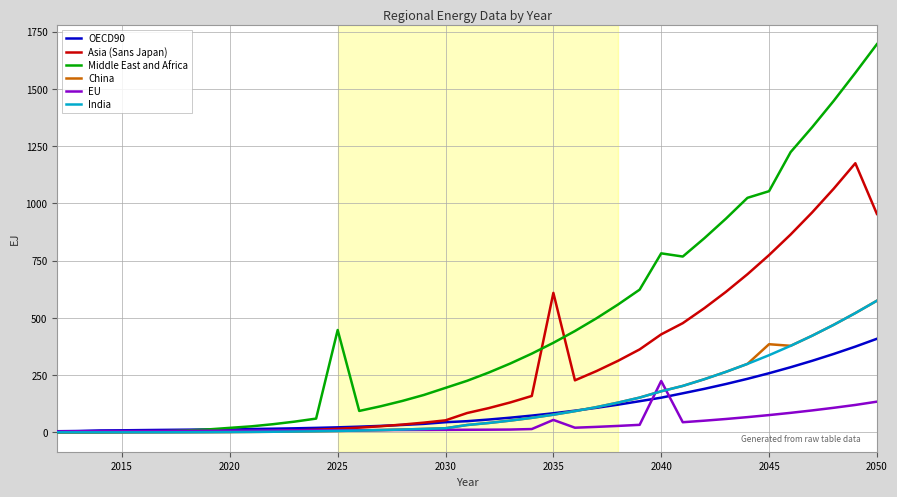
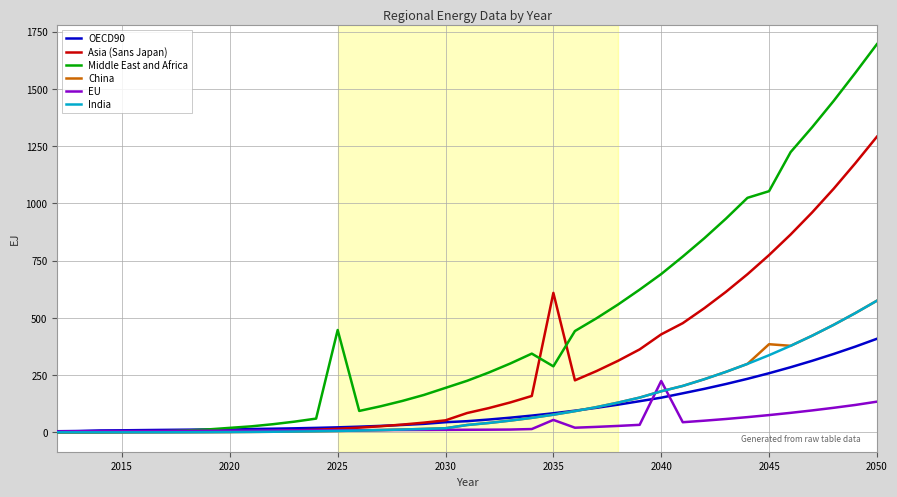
Middle East and Africa, 2035: 390 -> 290
Middle East and Africa, 2040: 780 -> 690
Asia (Sans Japan), 2050: 950 -> 1290
